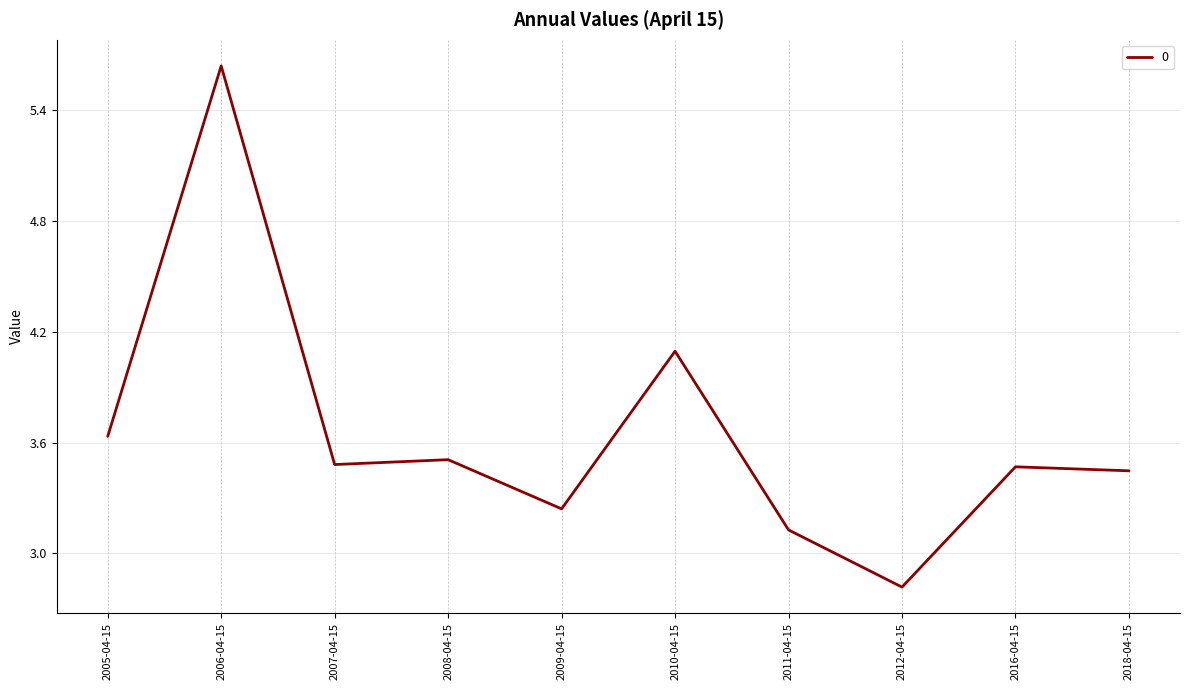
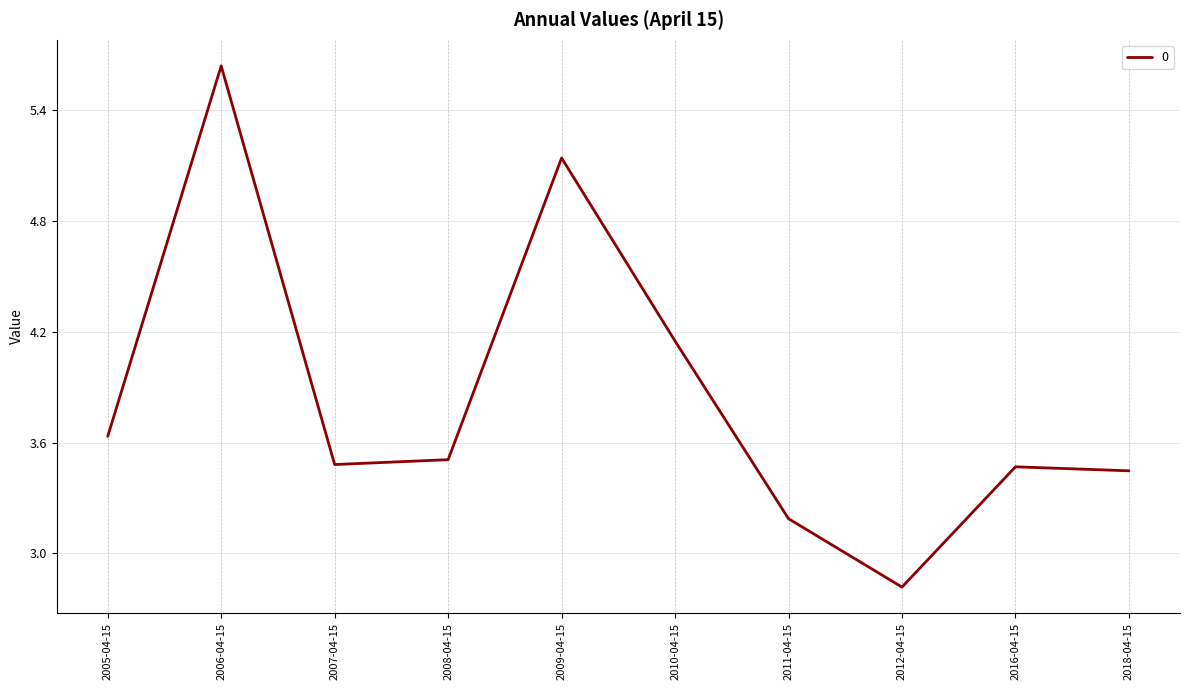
2009-04-15: 3.24 -> 5.14
2010-04-15: 4.09 -> 4.15
2011-04-15: 3.13 -> 3.19
